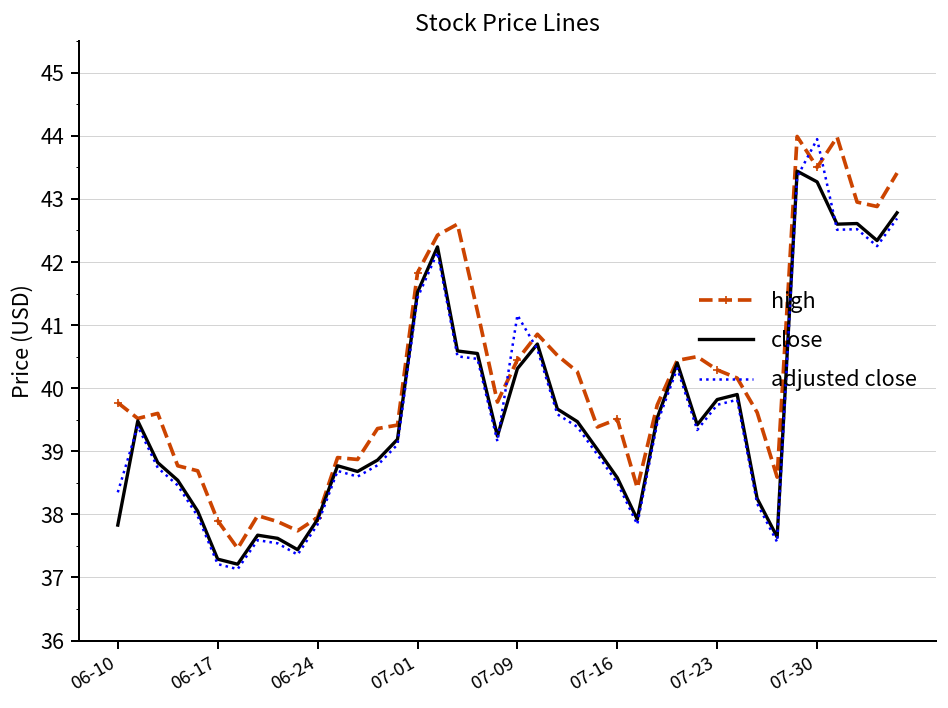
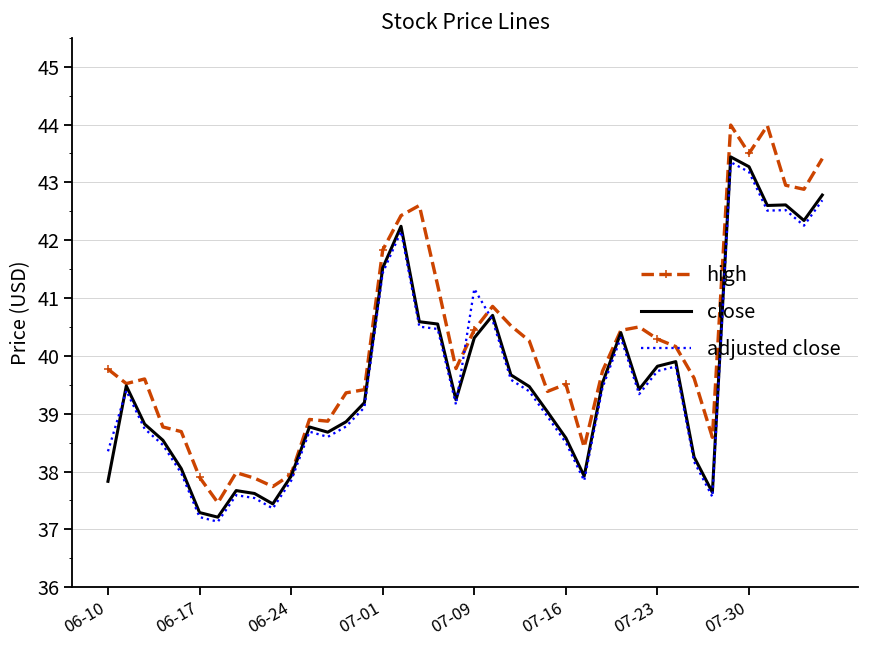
adjusted close, 07-30: 43.9 -> 43.2
